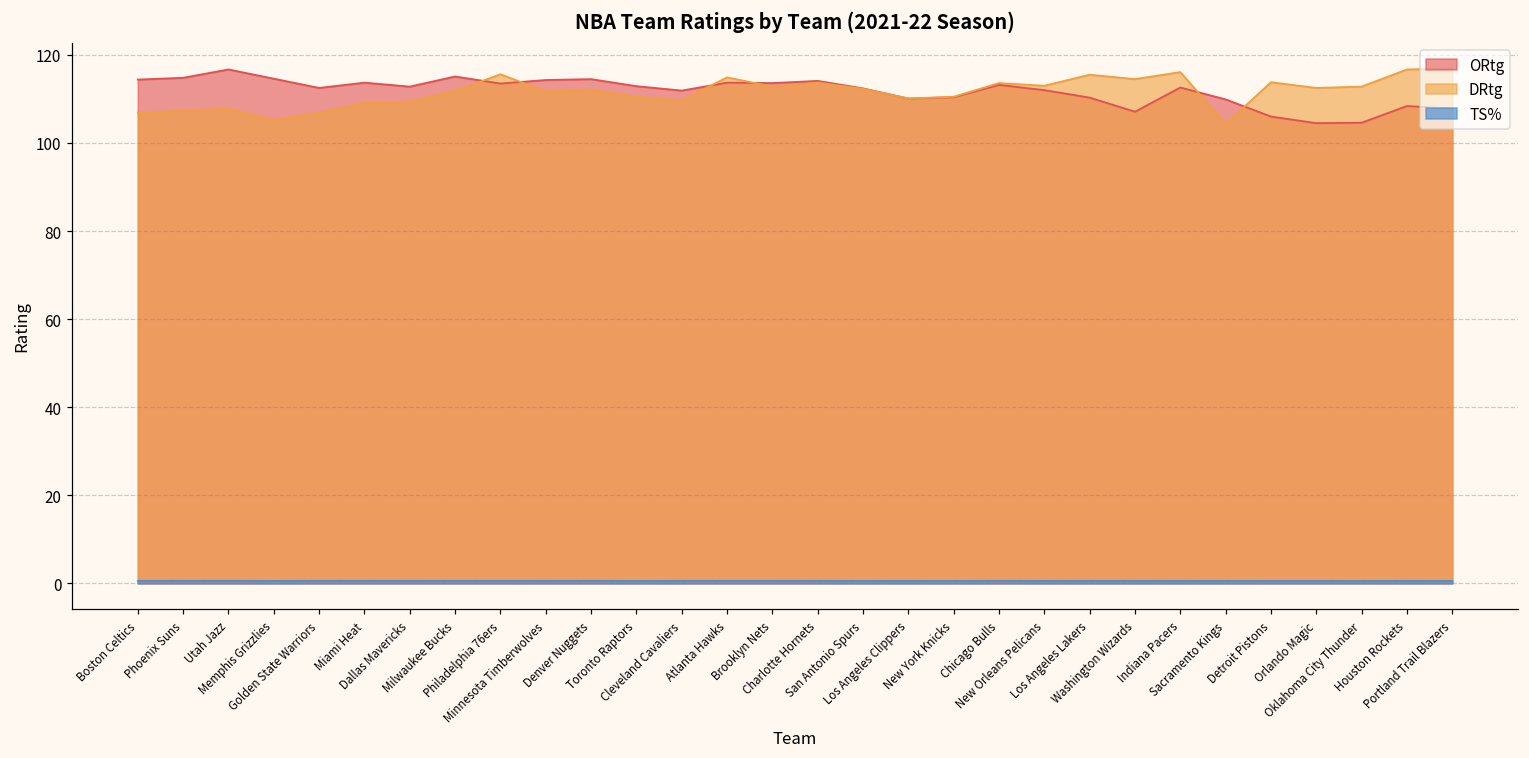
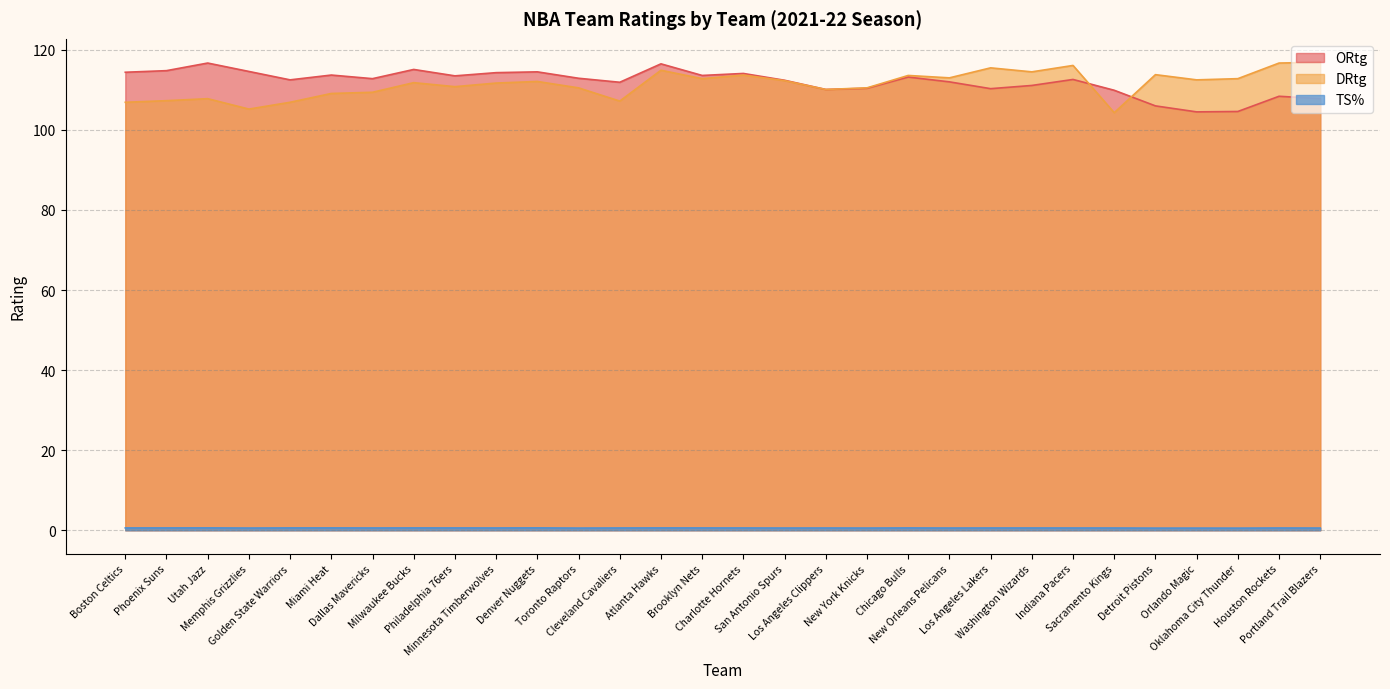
DRtg, Philadelphia 76ers: 116 -> 111
DRtg, Cleveland Cavaliers: 110 -> 107
ORtg, Atlanta Hawks: 114 -> 117
ORtg, Washington Wizards: 107 -> 111
